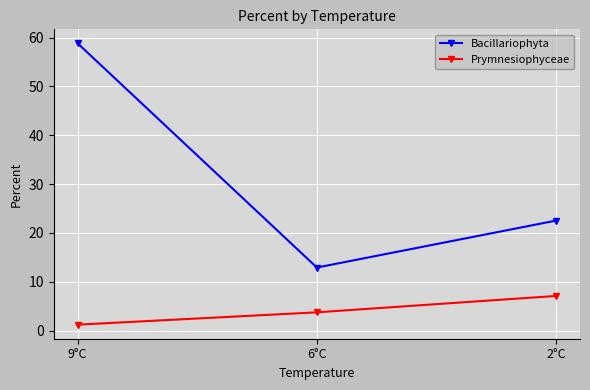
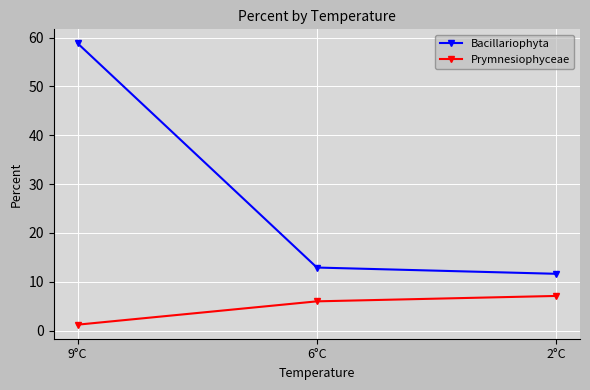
Prymnesiophyceae, 6°C: 4 -> 6
Bacillariophyta, 2°C: 23 -> 12
